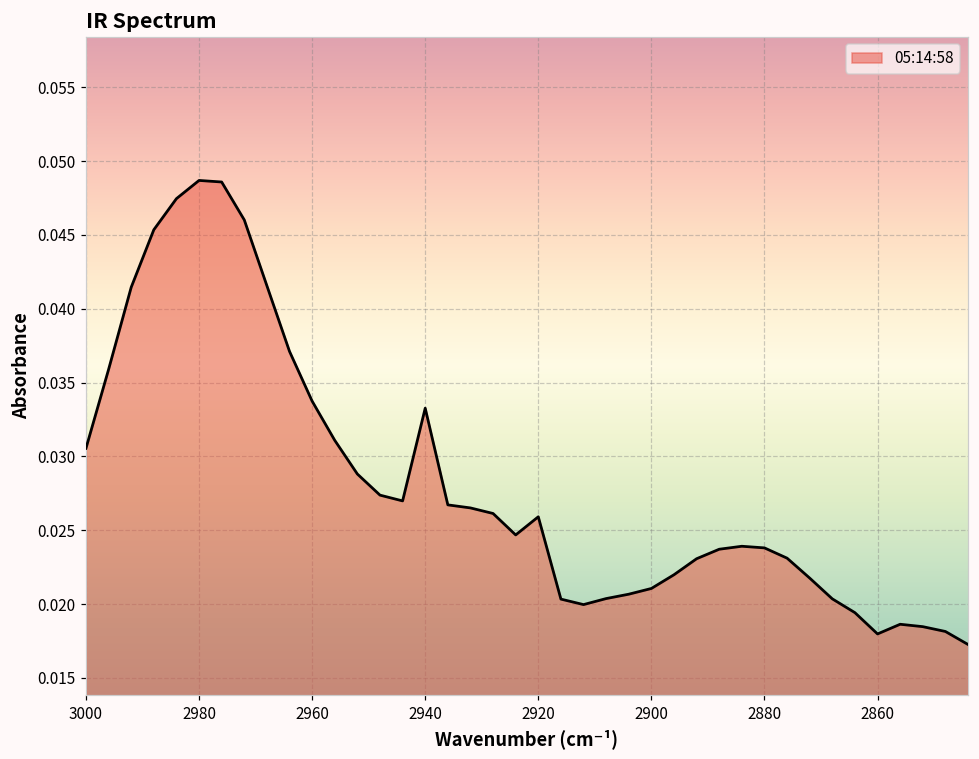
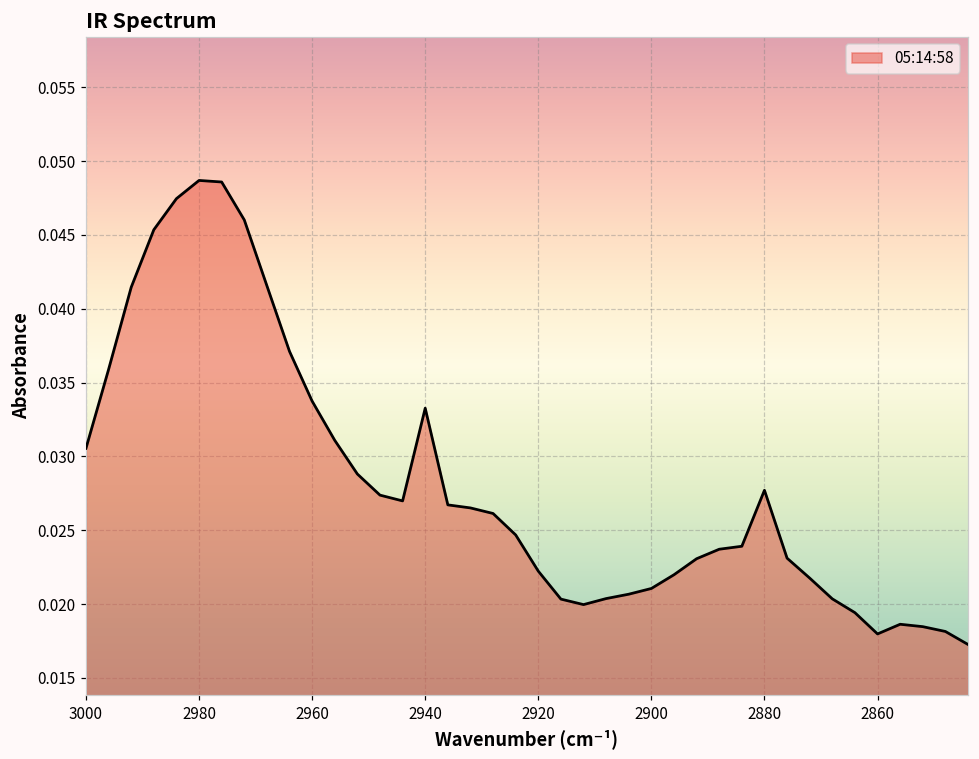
2920: 0.0259 -> 0.0222
2880: 0.0238 -> 0.0277
